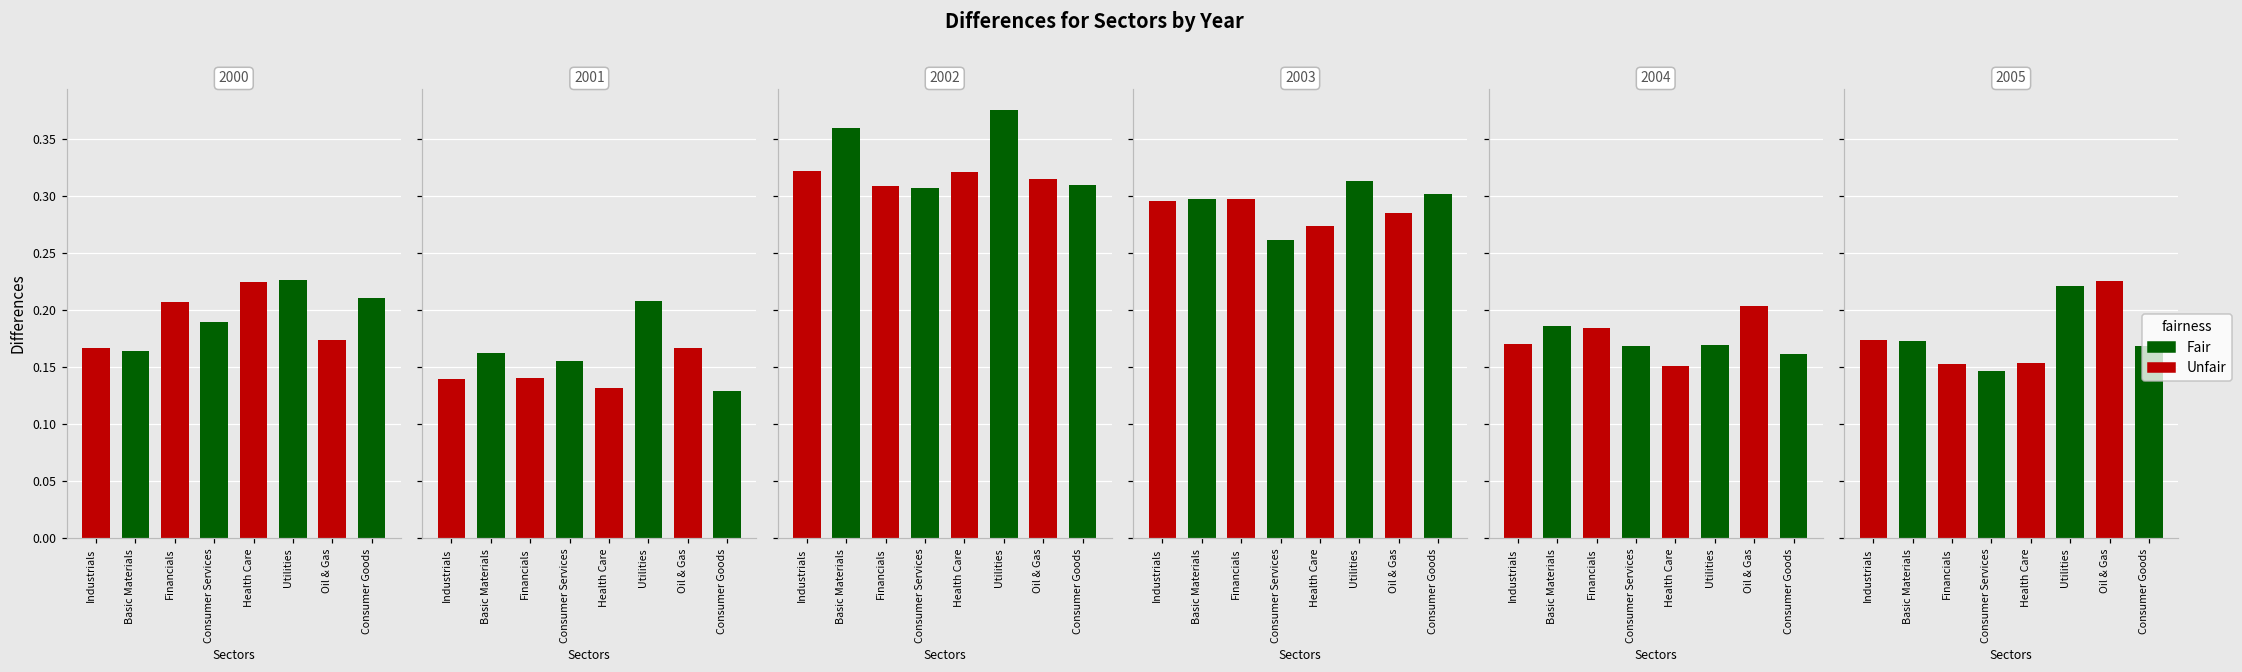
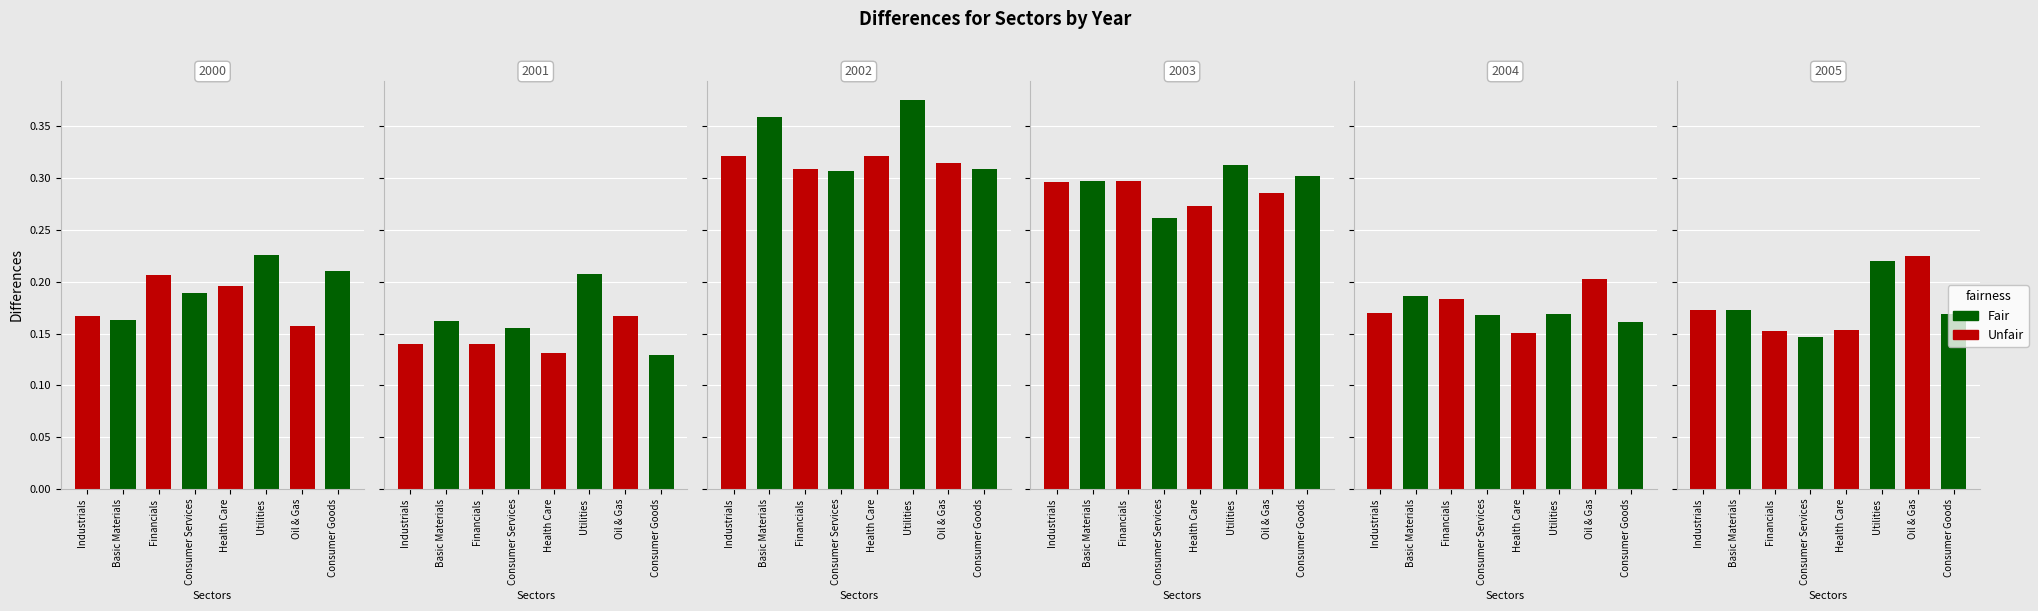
2000, Health Care: 0.224 -> 0.196
2000, Oil & Gas: 0.174 -> 0.157
